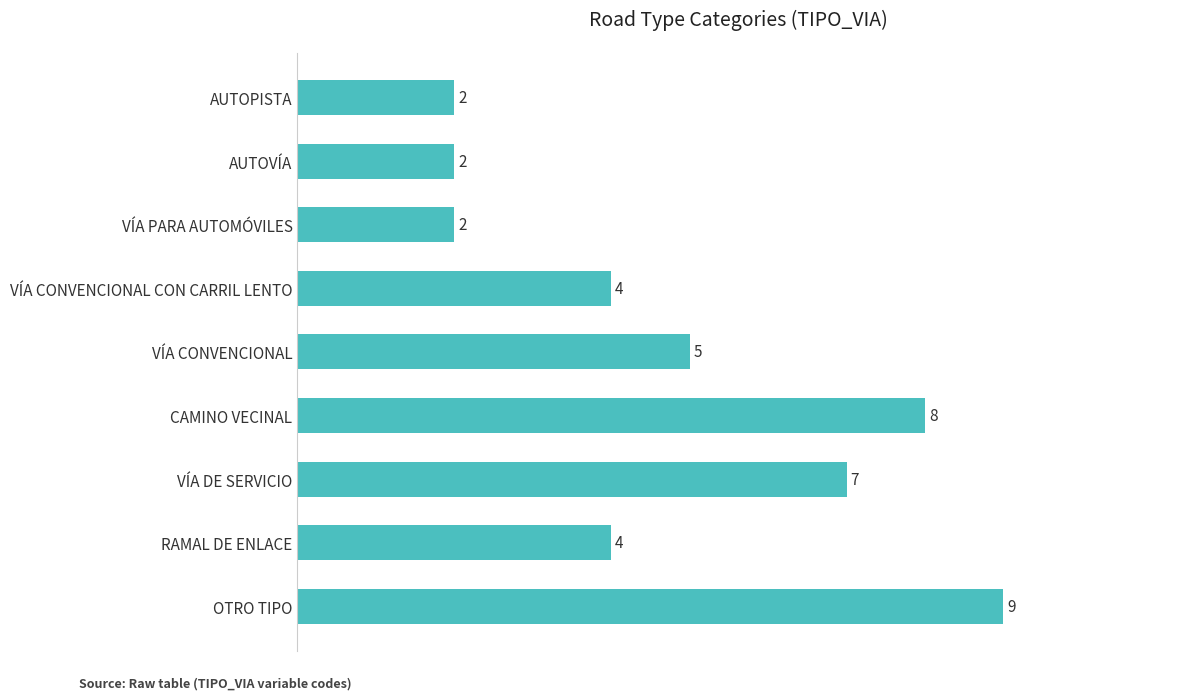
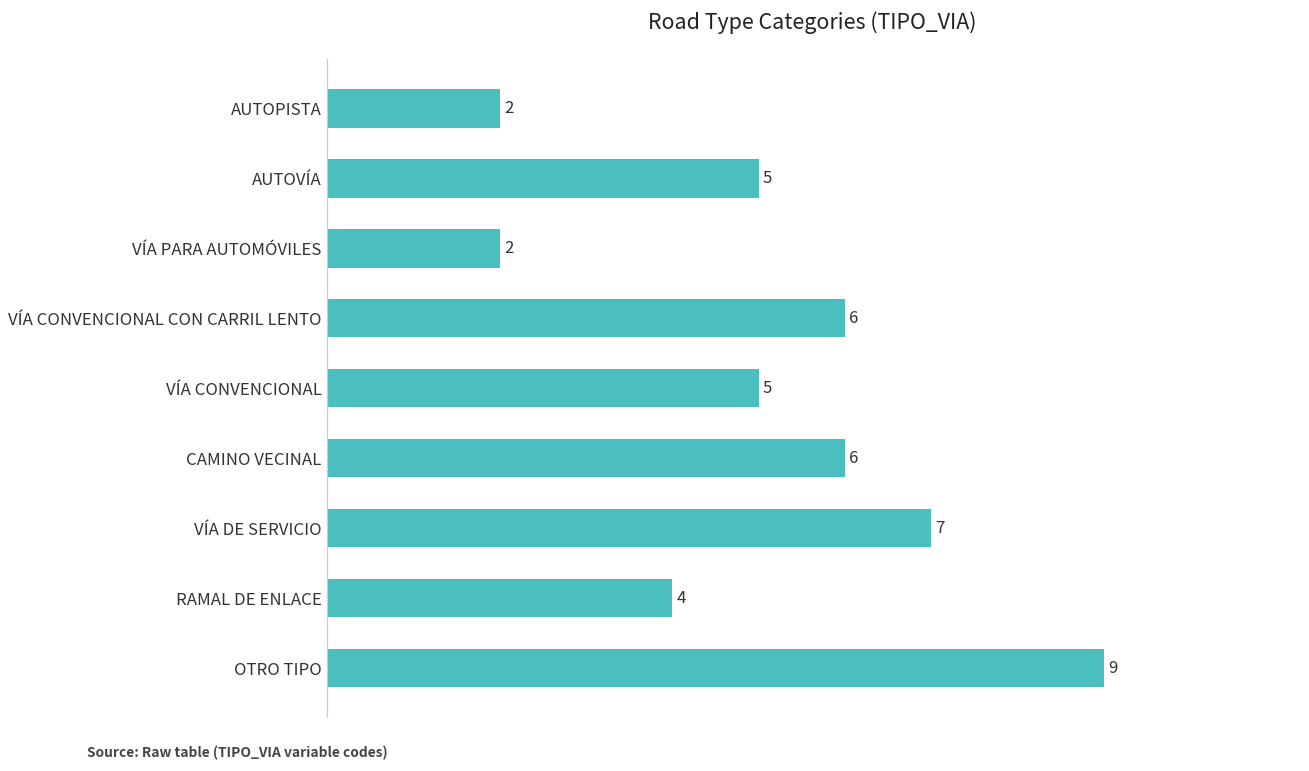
AUTOVÍA: 2 -> 5
VÍA CONVENCIONAL CON CARRIL LENTO: 4 -> 6
CAMINO VECINAL: 8 -> 6
